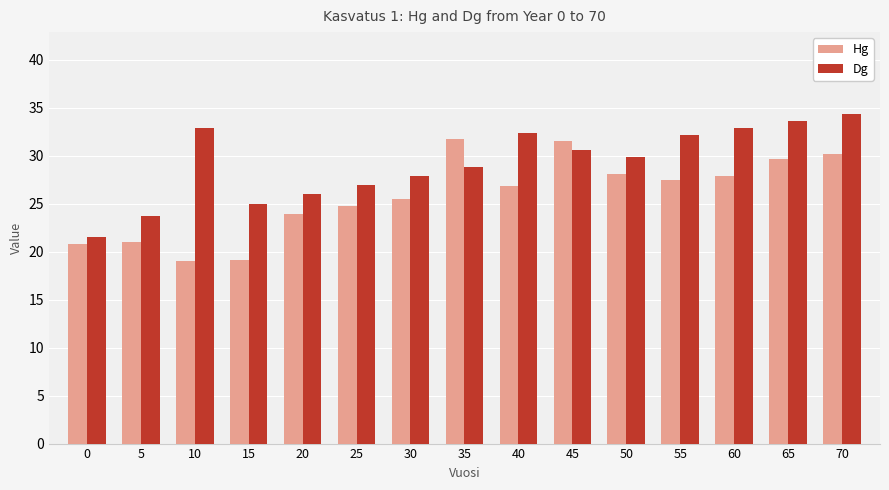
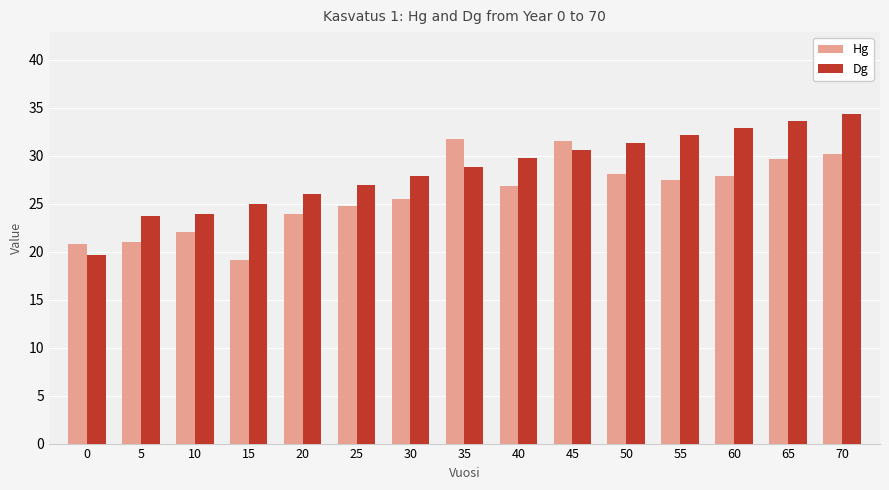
Dg, 0: 22 -> 20
Hg, 10: 19 -> 22
Dg, 10: 33 -> 24
Dg, 40: 32 -> 30
Dg, 50: 30 -> 31
